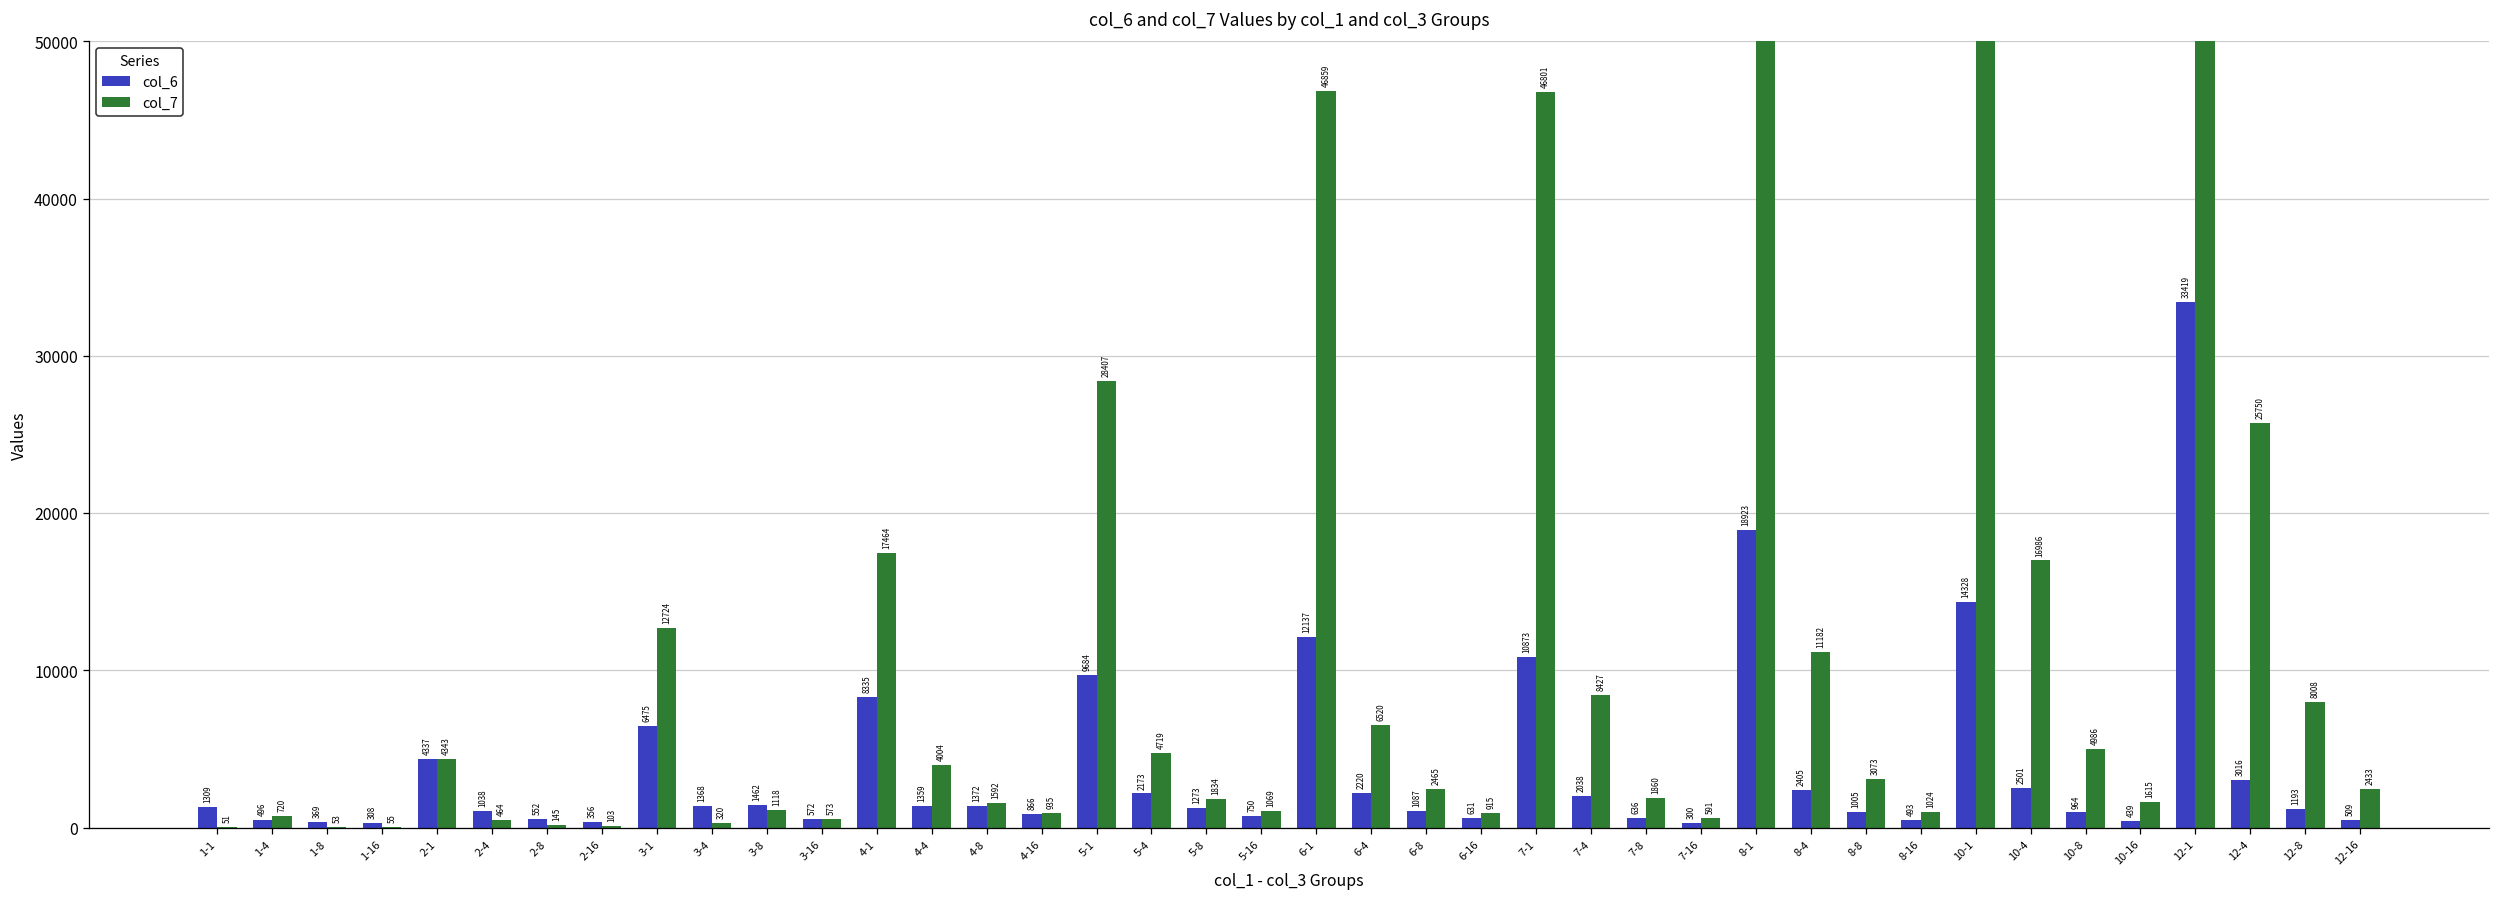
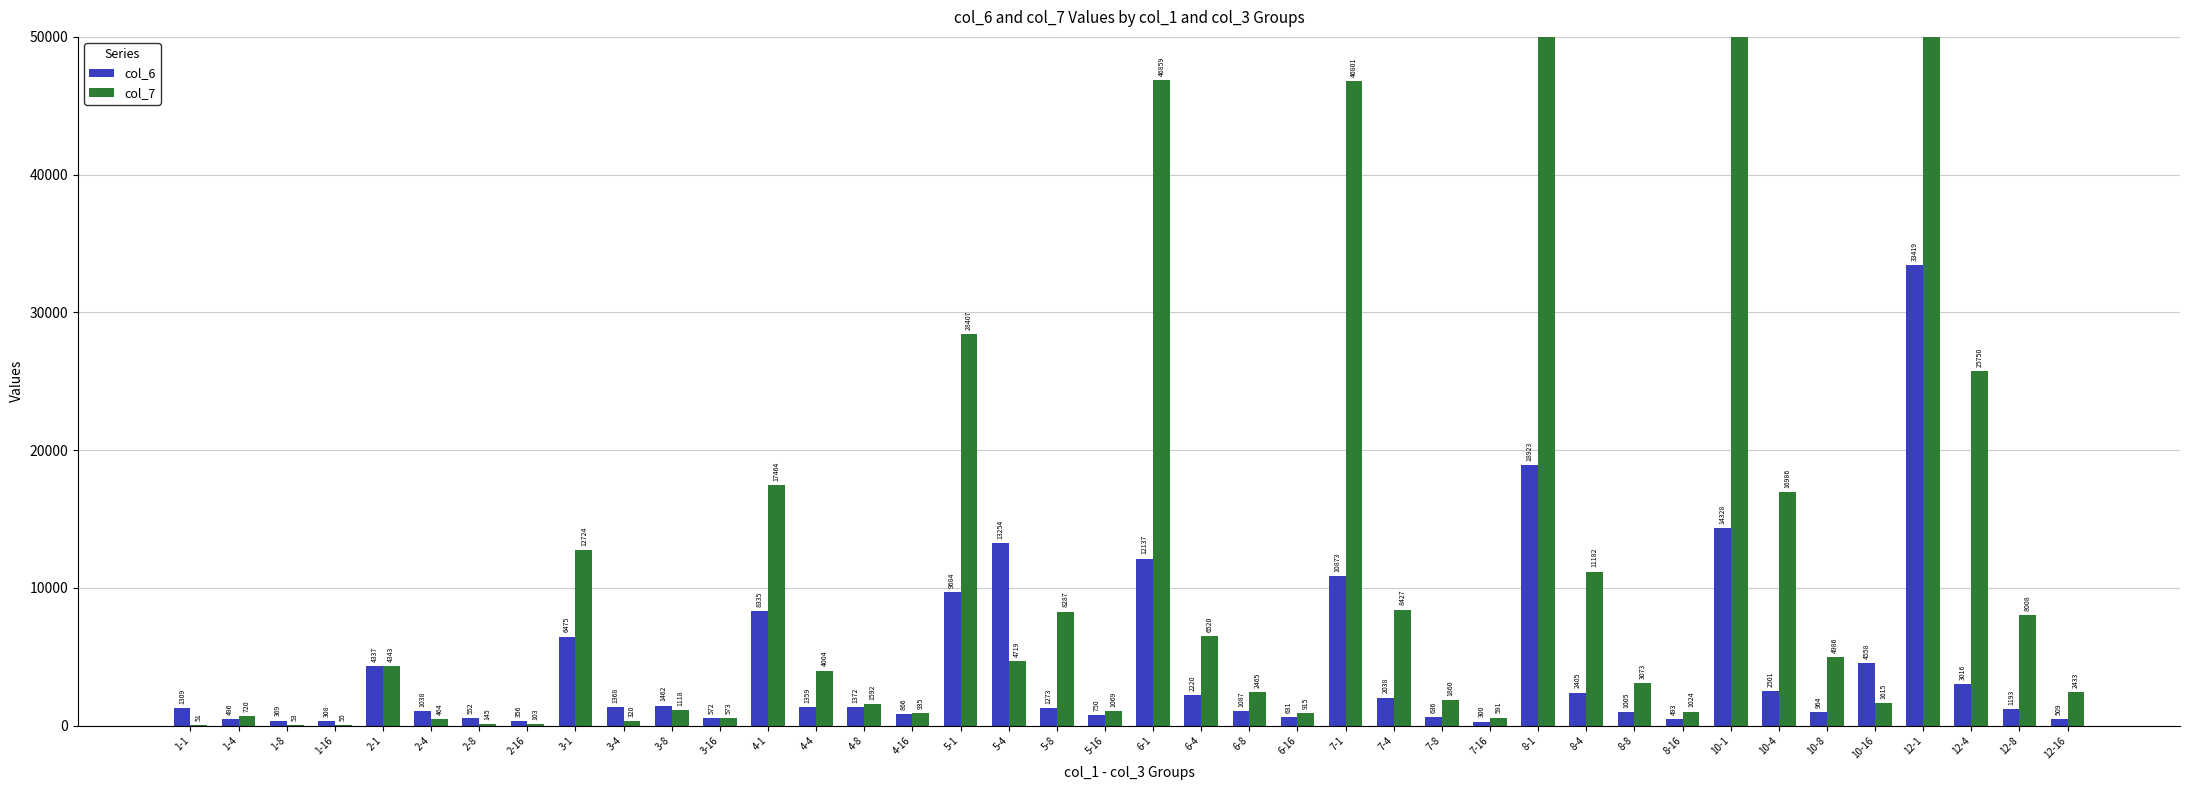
col_6, 5-4: 2173 -> 13254
col_7, 5-8: 1834 -> 8287
col_6, 10-16: 439 -> 4558
